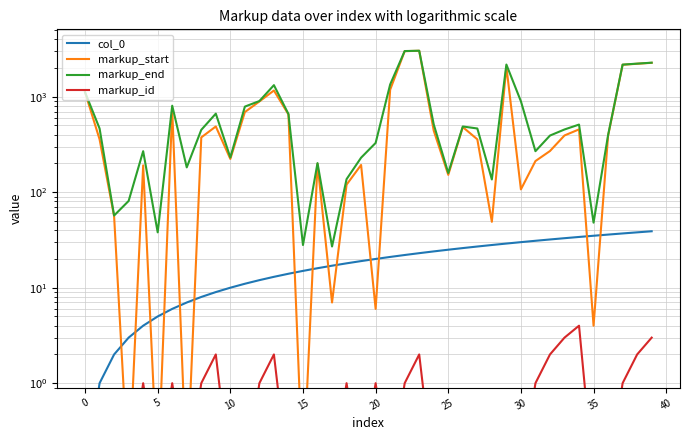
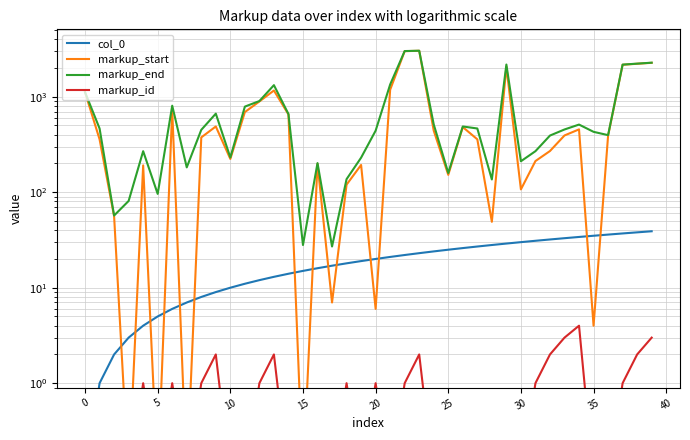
markup_end, 5: 38 -> 100
markup_end, 20: 330 -> 400
markup_end, 30: 900 -> 210
markup_end, 35: 50 -> 400
